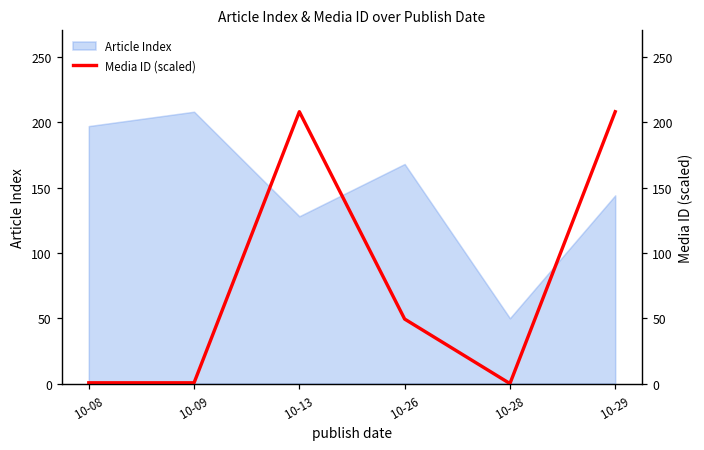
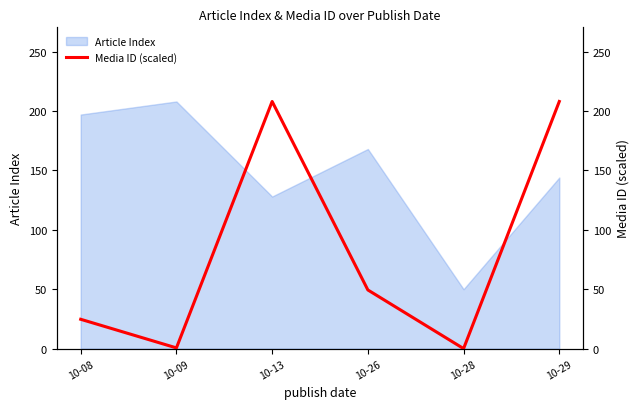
Media ID (scaled), 10-08: 1 -> 25
